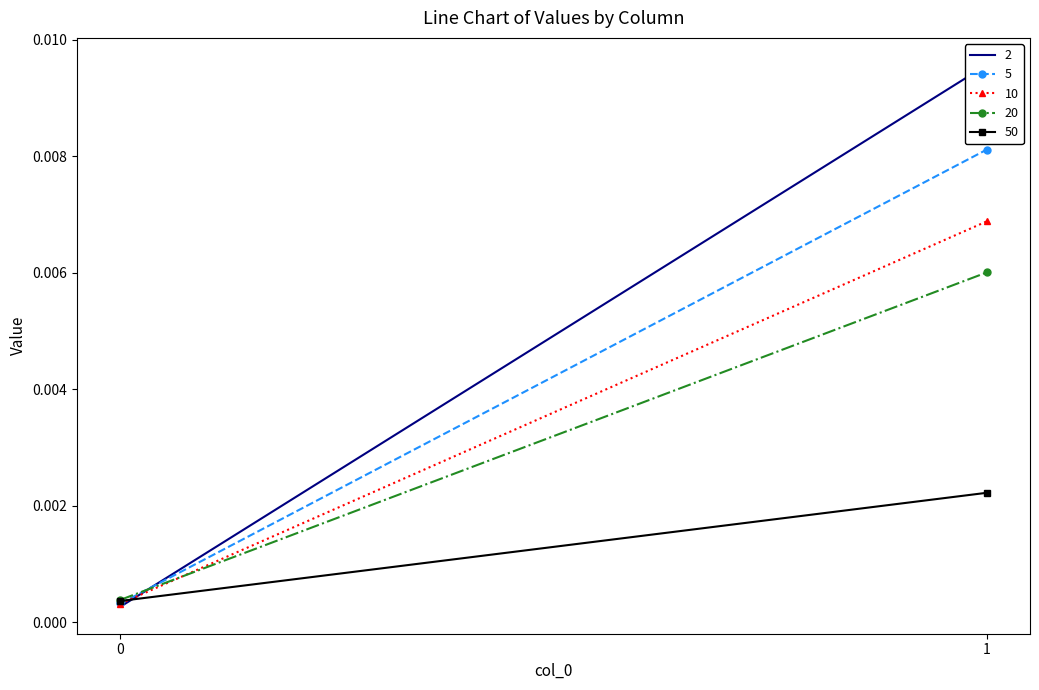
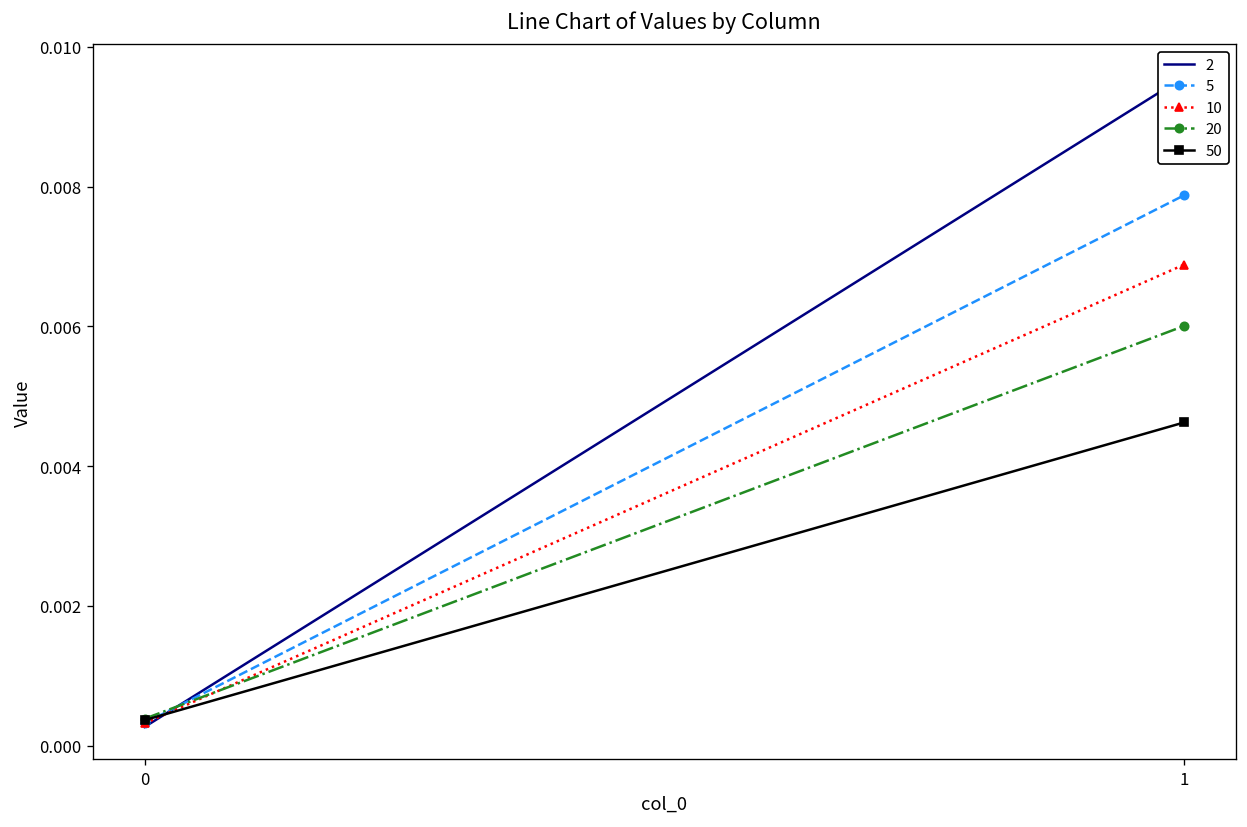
5, 1: 0.0081 -> 0.0079
50, 1: 0.0022 -> 0.0046
